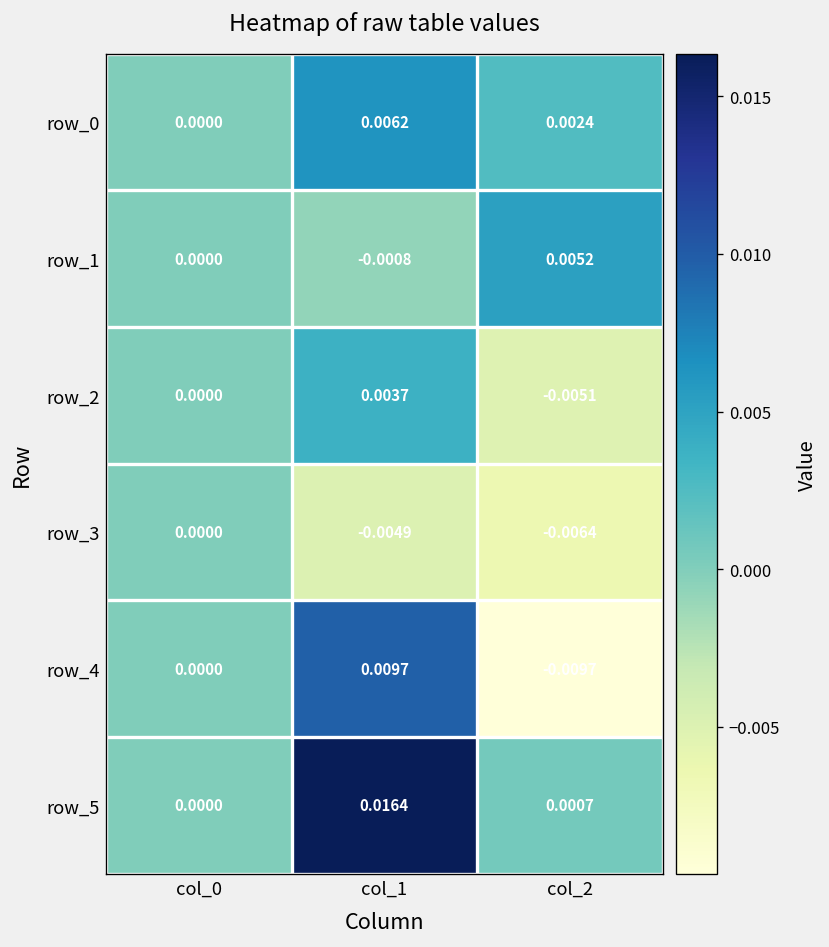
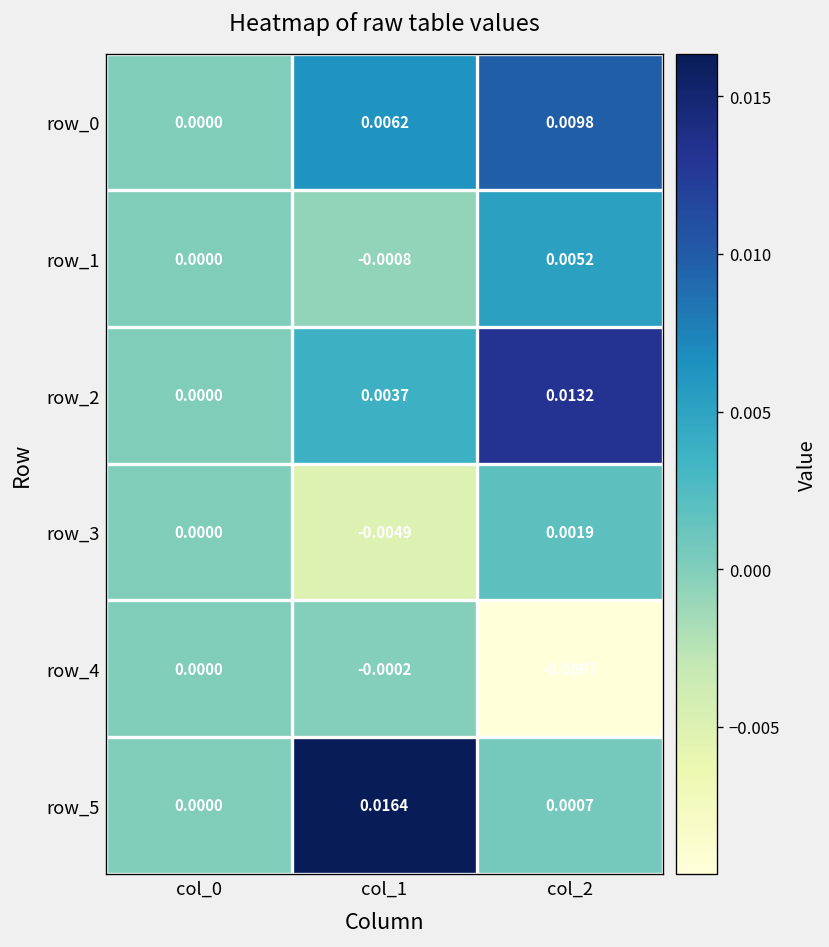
row_0, col_2: 0.0024 -> 0.0098
row_2, col_2: -0.0051 -> 0.0132
row_3, col_2: -0.0064 -> 0.0019
row_4, col_1: 0.0097 -> -0.0002
